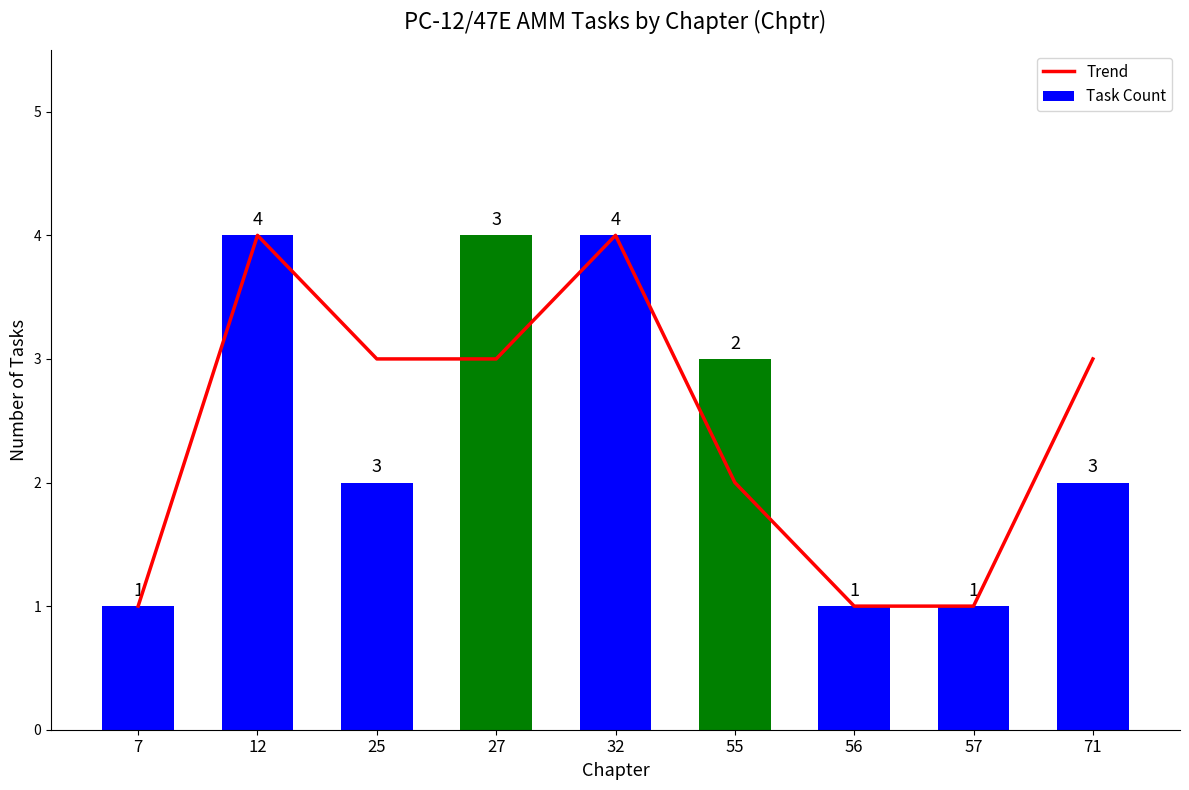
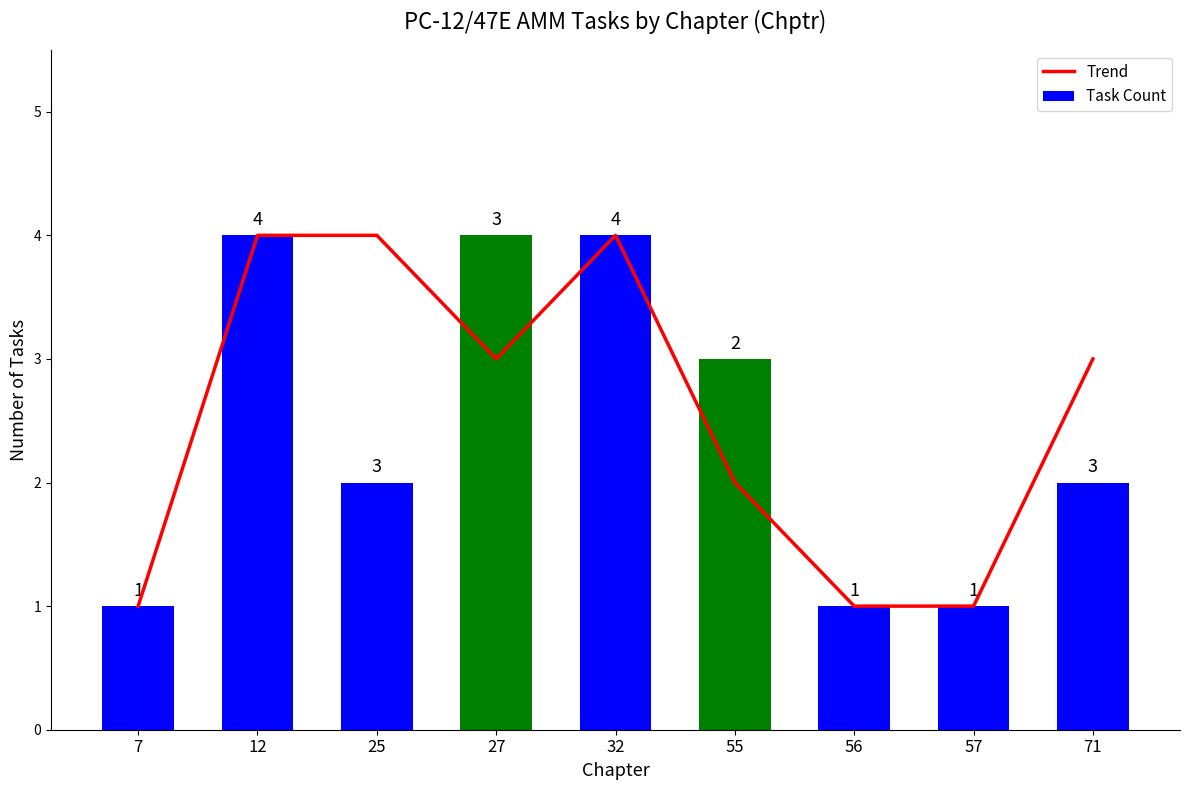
Trend, 25: 3 -> 4
